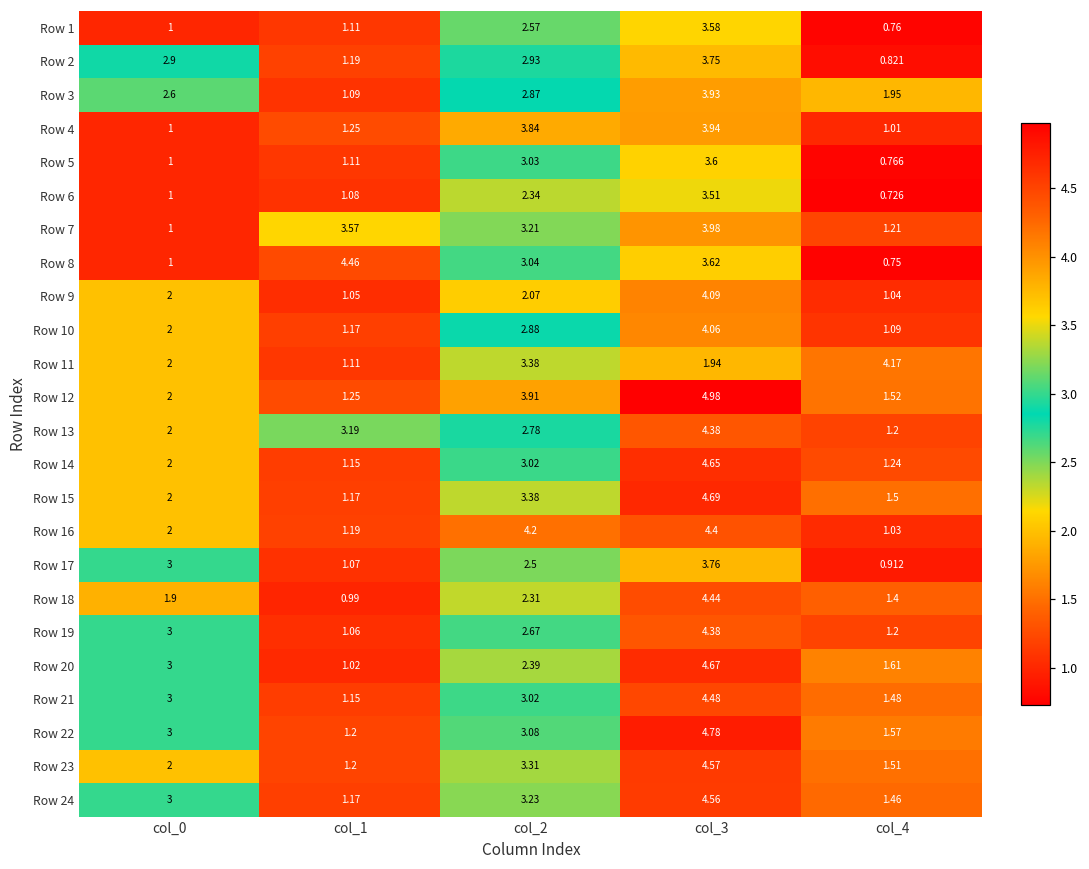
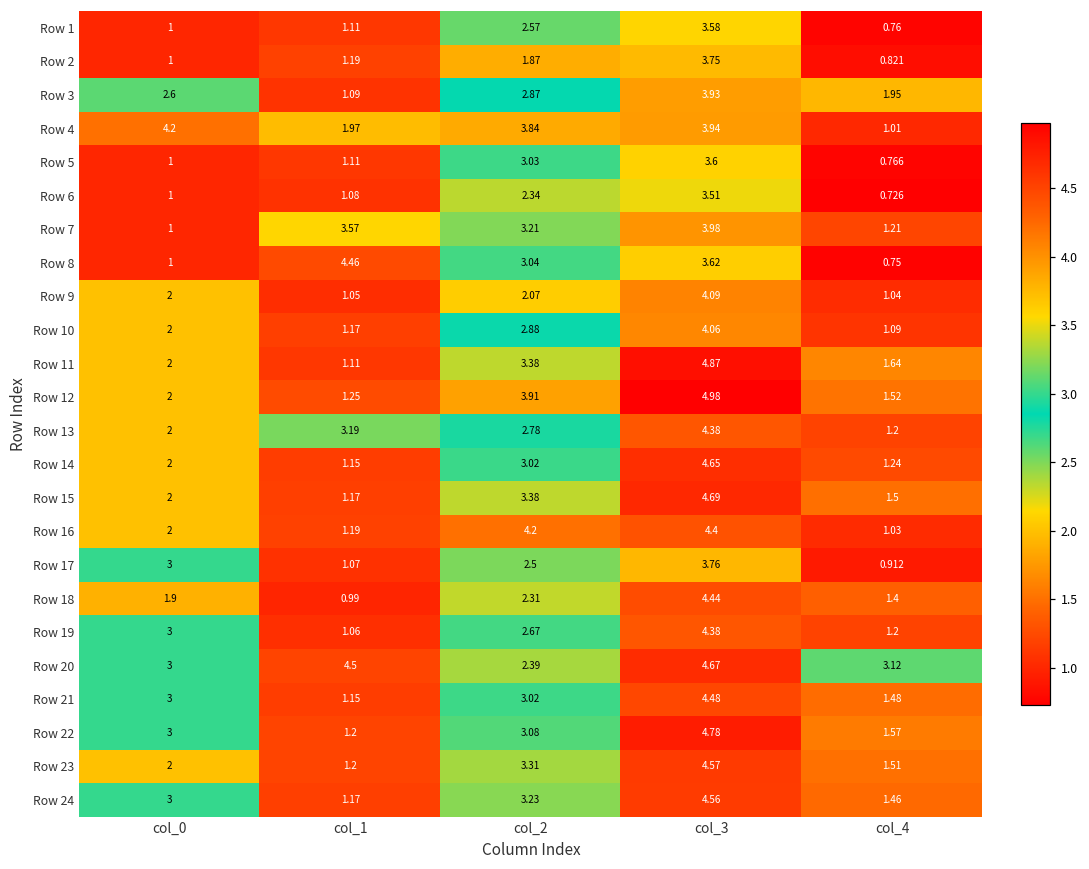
Row 2, col_0: 2.9 -> 1
Row 2, col_2: 2.93 -> 1.87
Row 4, col_0: 1 -> 4.2
Row 4, col_1: 1.25 -> 1.97
Row 11, col_3: 1.94 -> 4.87
Row 11, col_4: 4.17 -> 1.64
Row 20, col_1: 1.02 -> 4.5
Row 20, col_4: 1.61 -> 3.12
